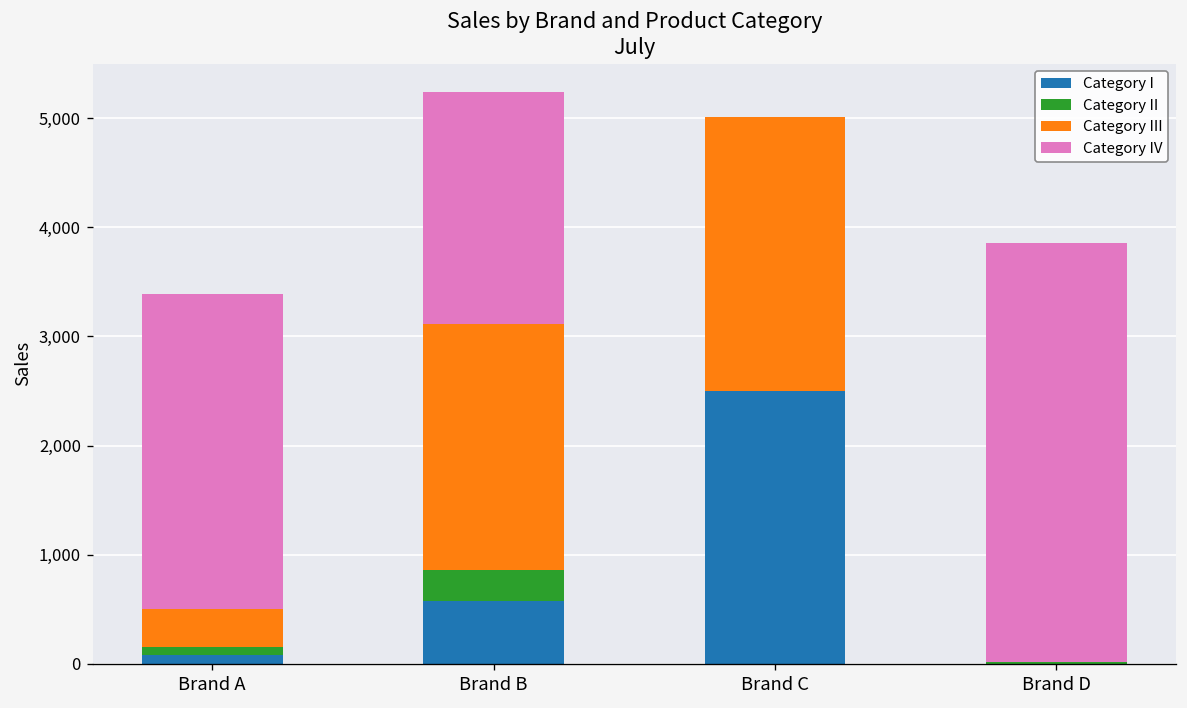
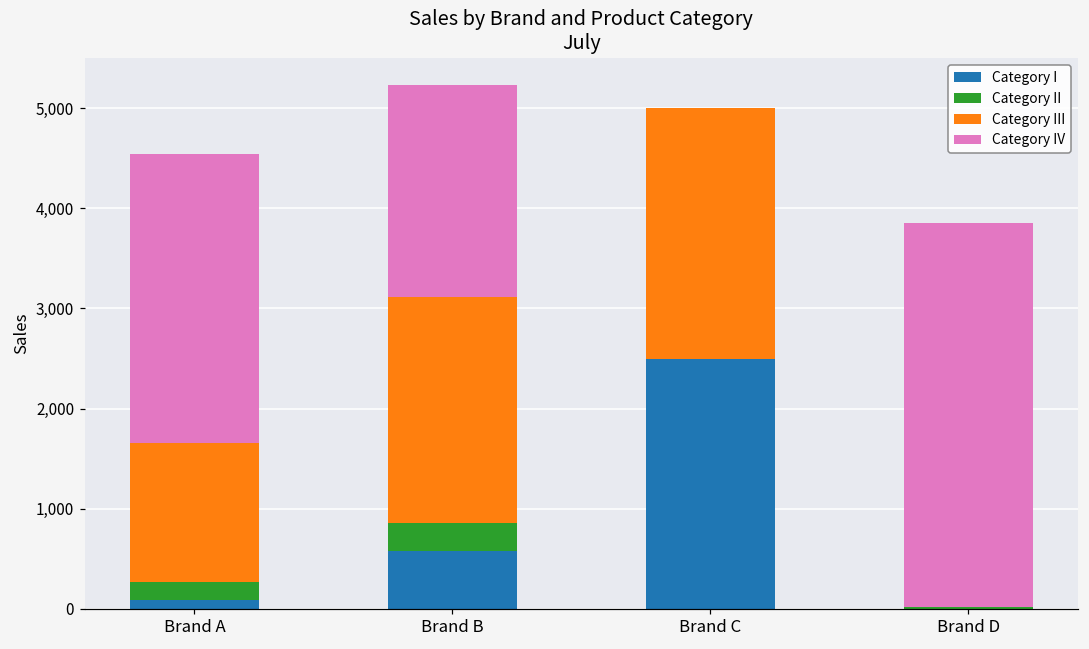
Category II, Brand A: 100 -> 200
Category III, Brand A: 300 -> 1,400
